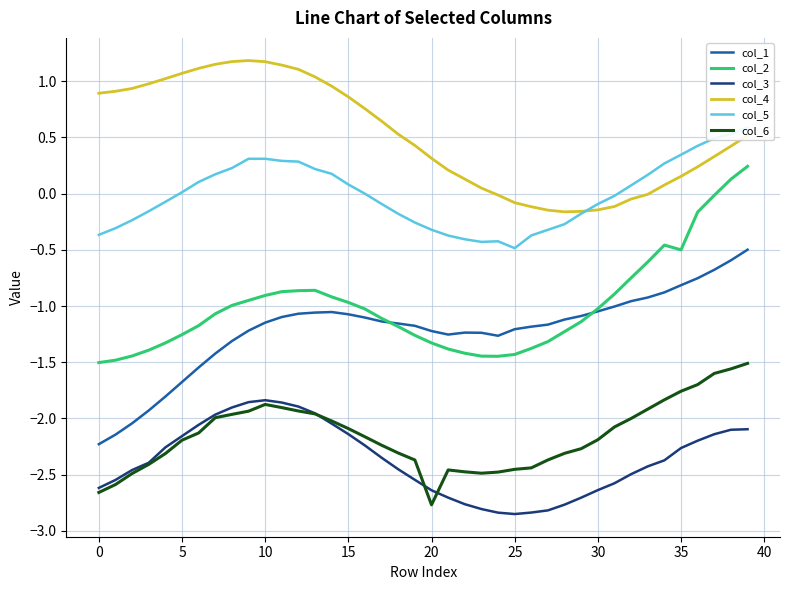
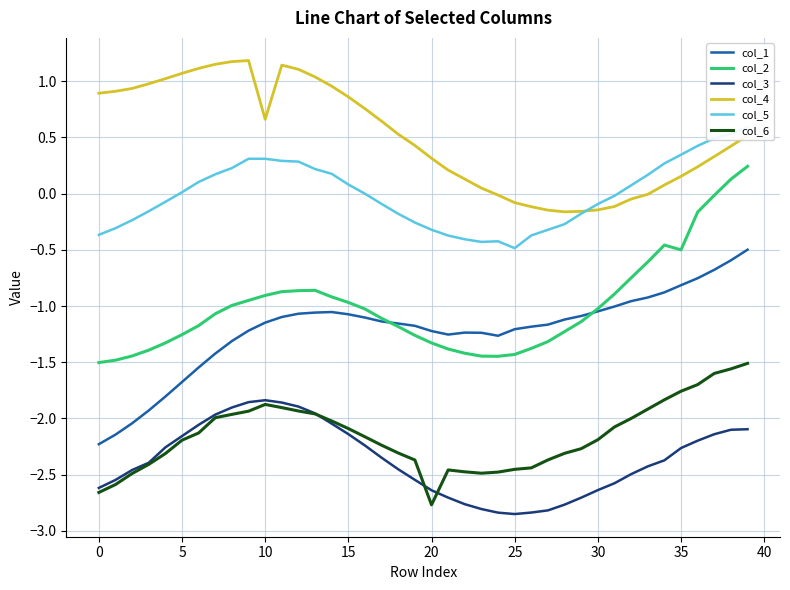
col_4, 10: 1.17 -> 0.66
